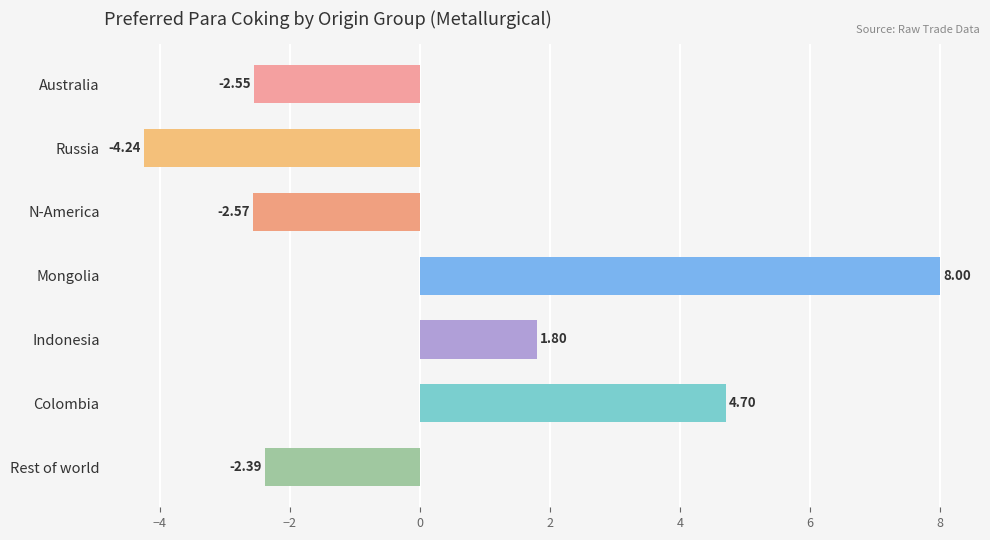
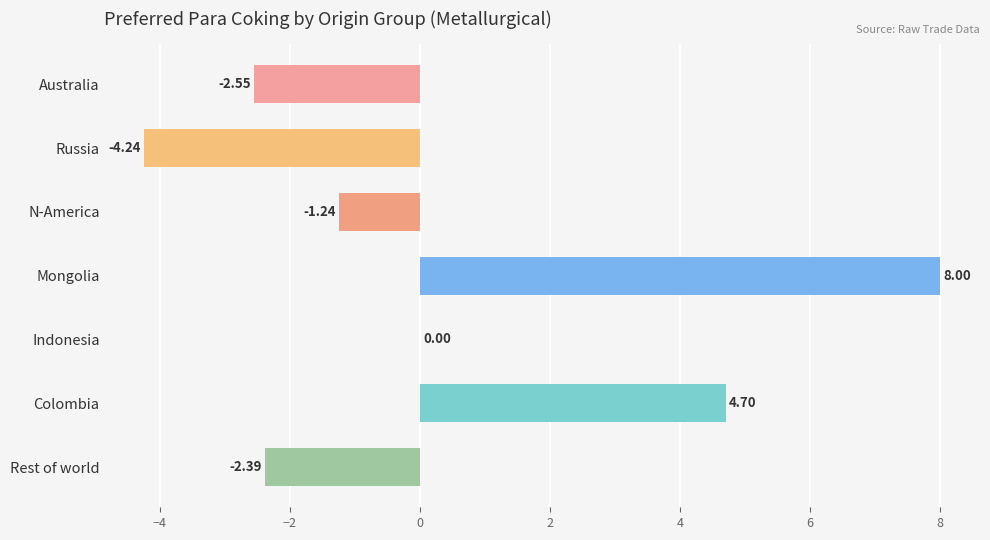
N-America: -2.57 -> -1.24
Indonesia: 1.80 -> 0.00
